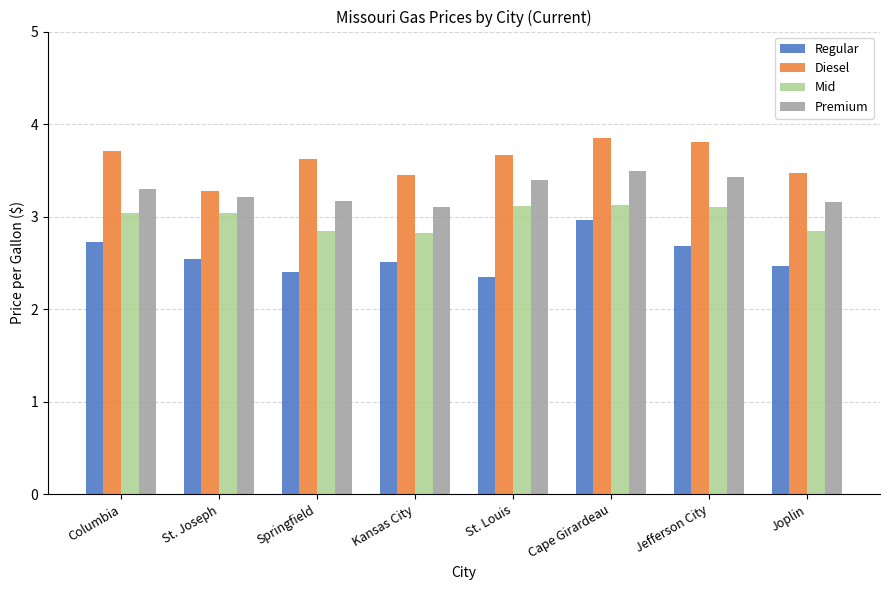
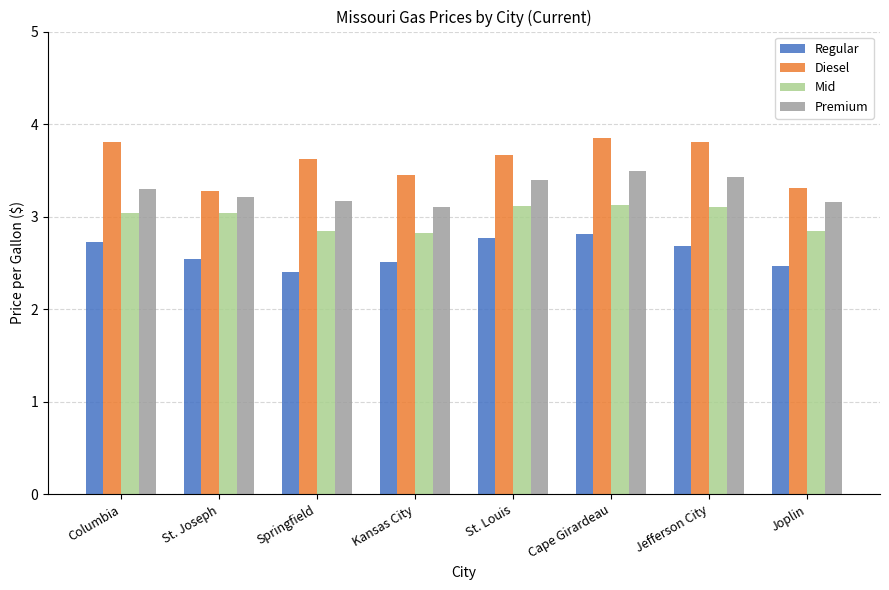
Diesel, Columbia: 3.7 -> 3.8
Regular, St. Louis: 2.4 -> 2.8
Regular, Cape Girardeau: 3.0 -> 2.8
Diesel, Joplin: 3.5 -> 3.3
